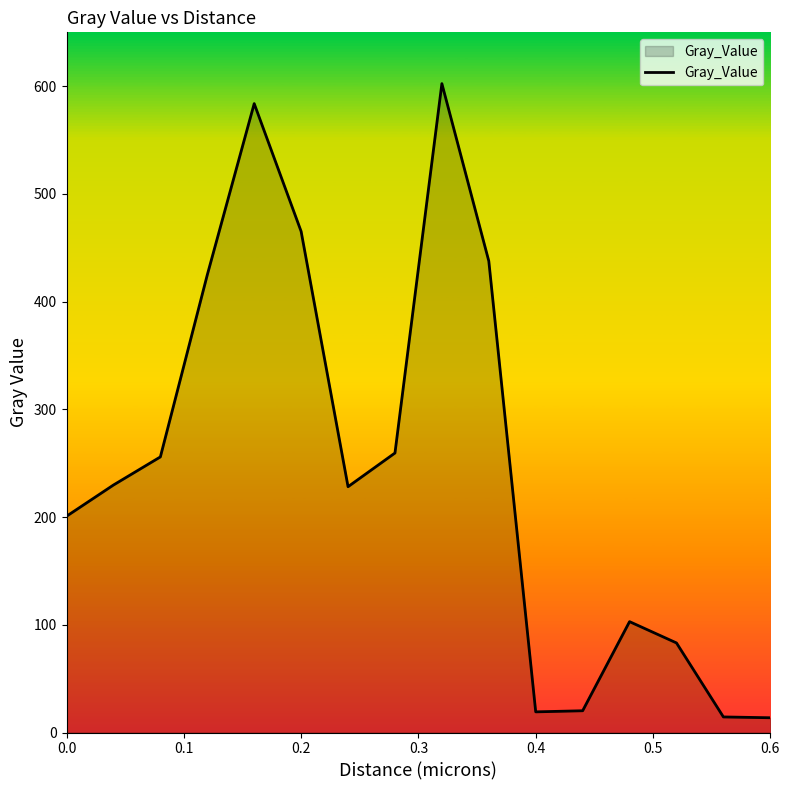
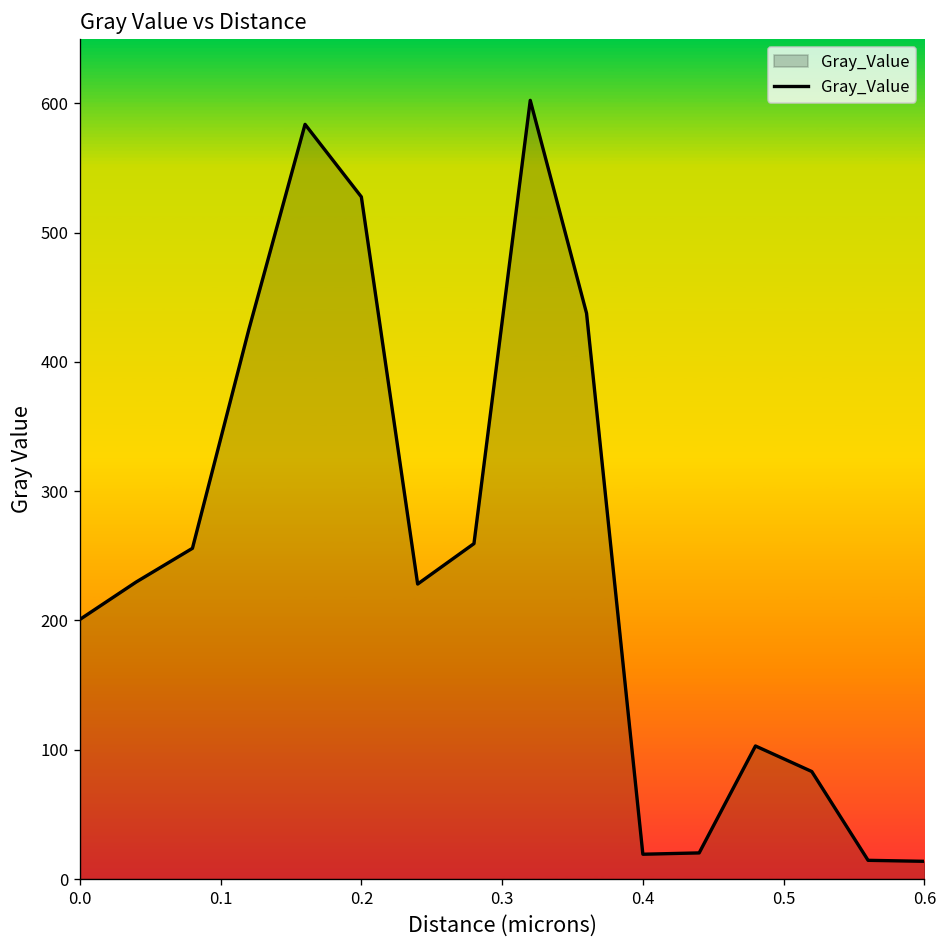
0.2: 465 -> 528
